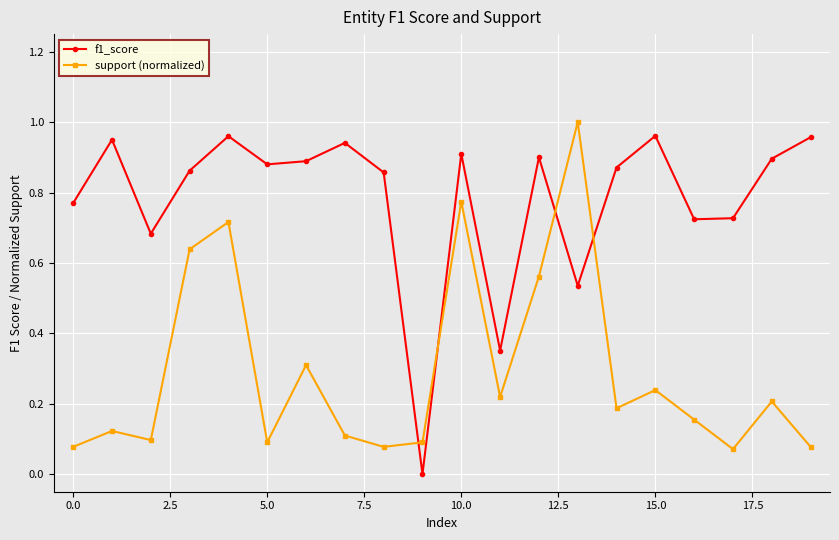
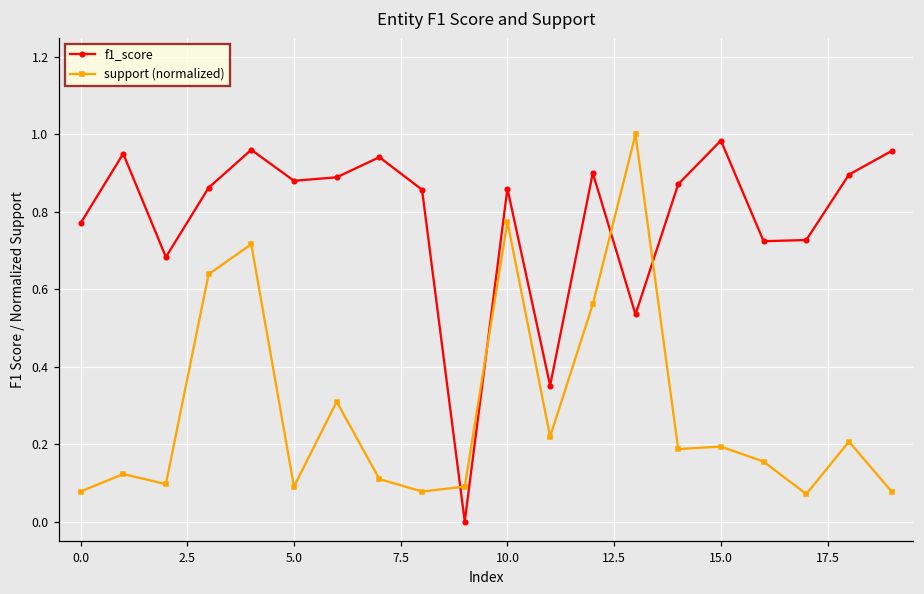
f1_score, 10.0: 0.91 -> 0.86
f1_score, 15.0: 0.96 -> 0.98
support (normalized), 15.0: 0.24 -> 0.19
